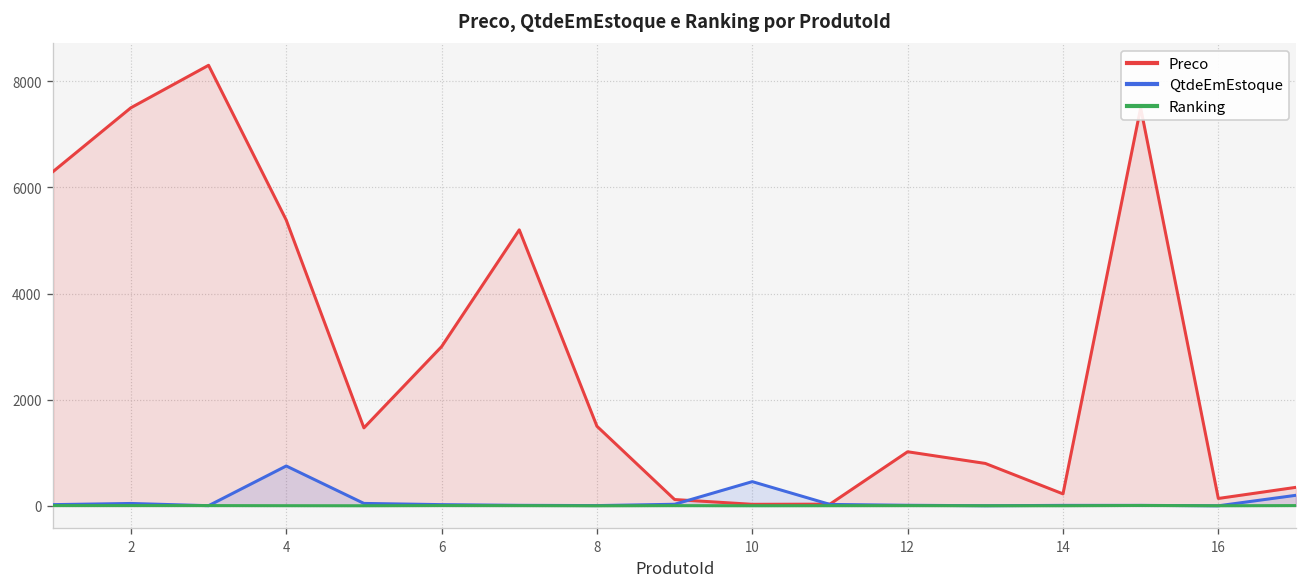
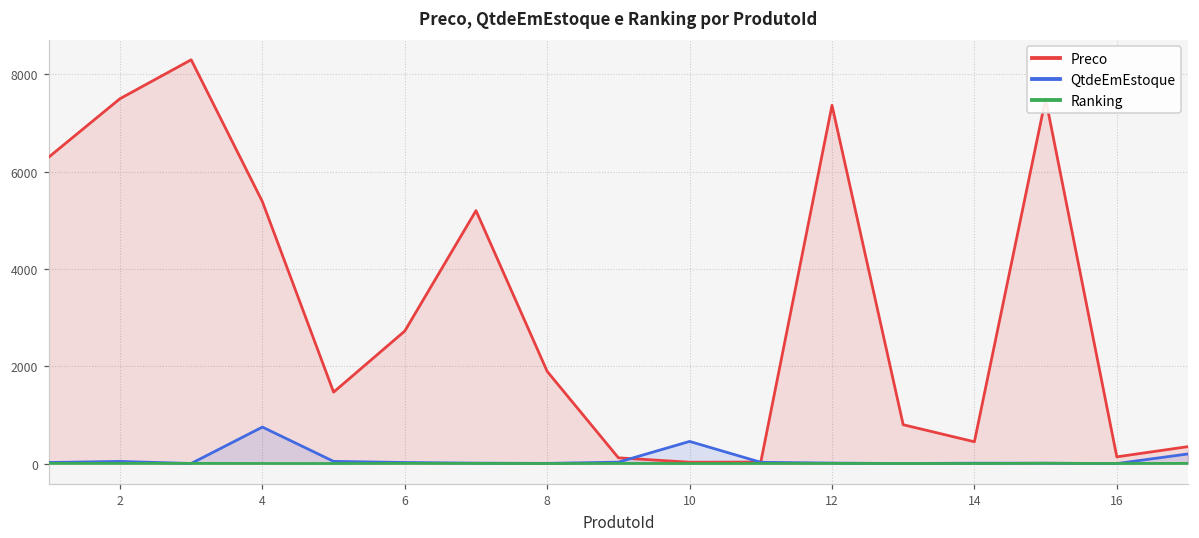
Preco, 6: 3000 -> 2700
Preco, 8: 1500 -> 1900
Preco, 12: 1000 -> 7400
Preco, 14: 200 -> 400
